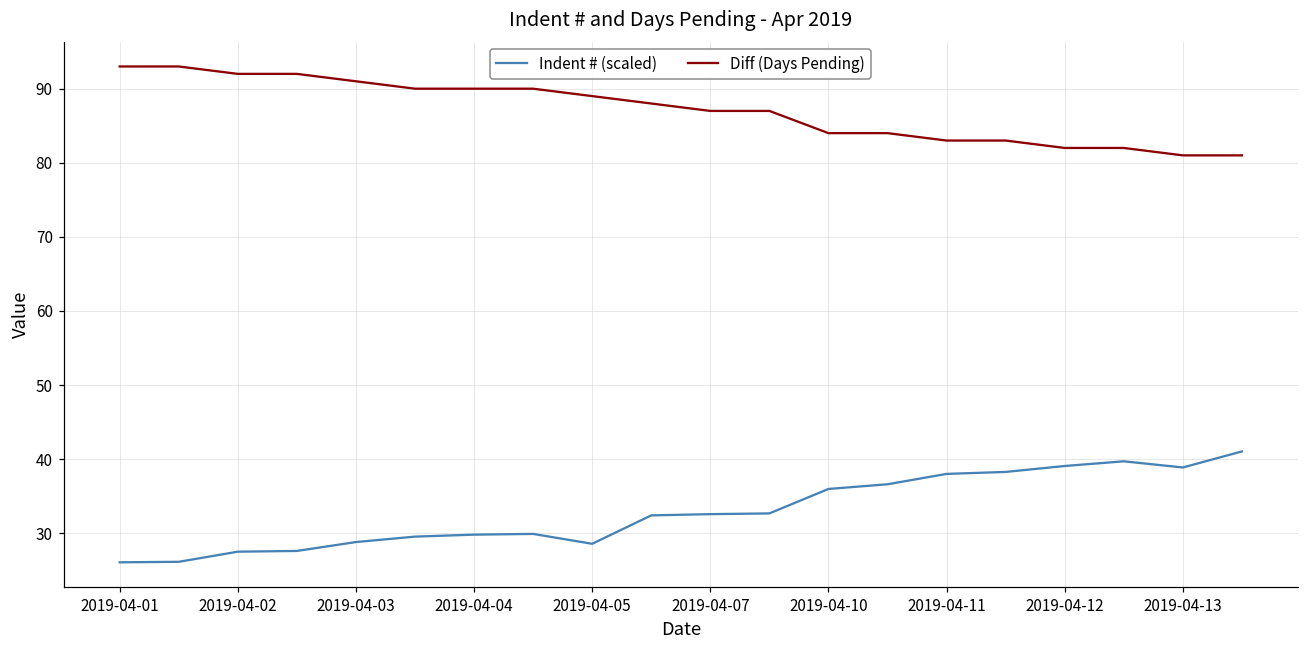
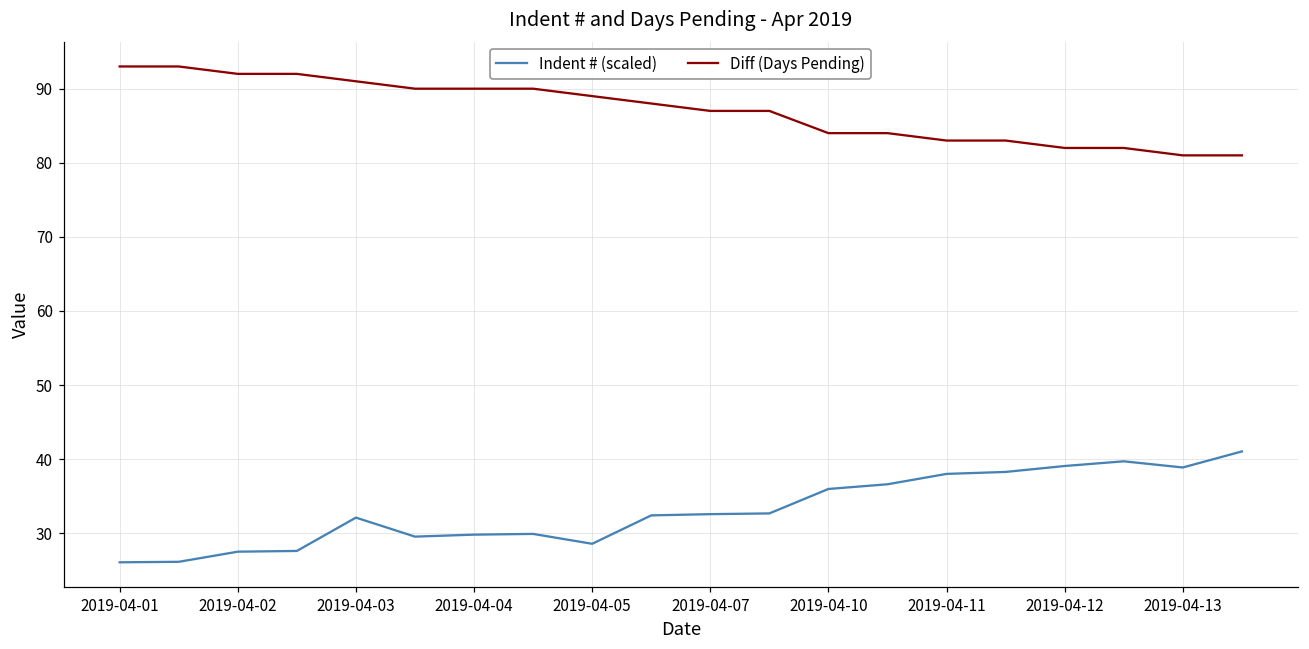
Indent # (scaled), 2019-04-03: 29 -> 32
